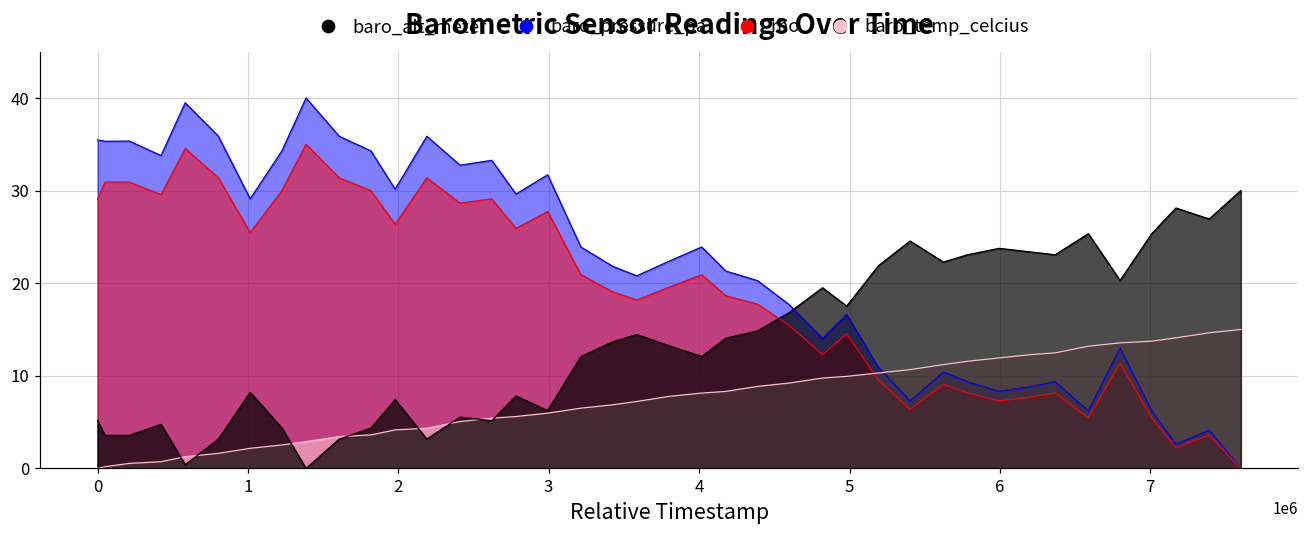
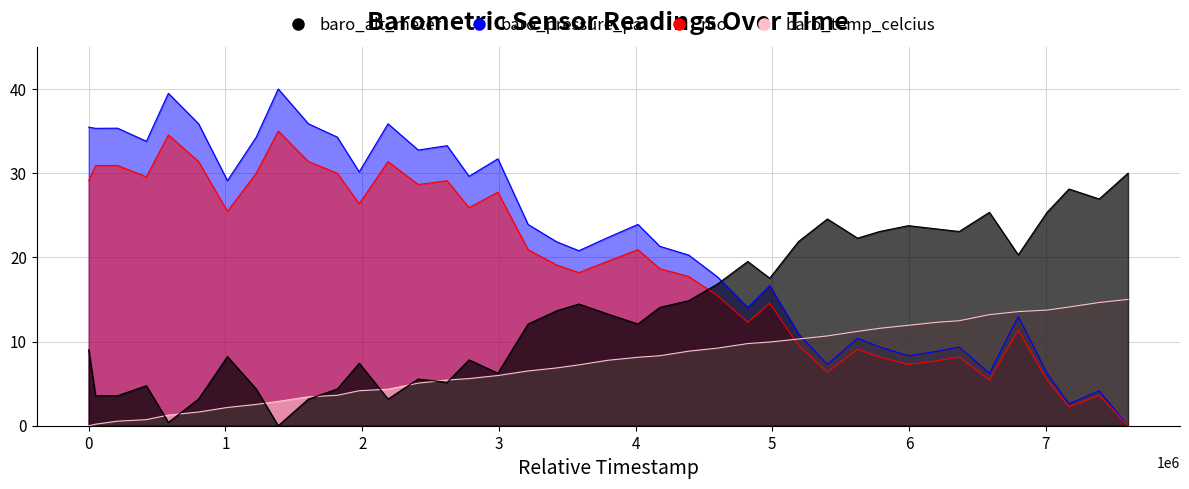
baro_alt_meter, 0: 5 -> 9
